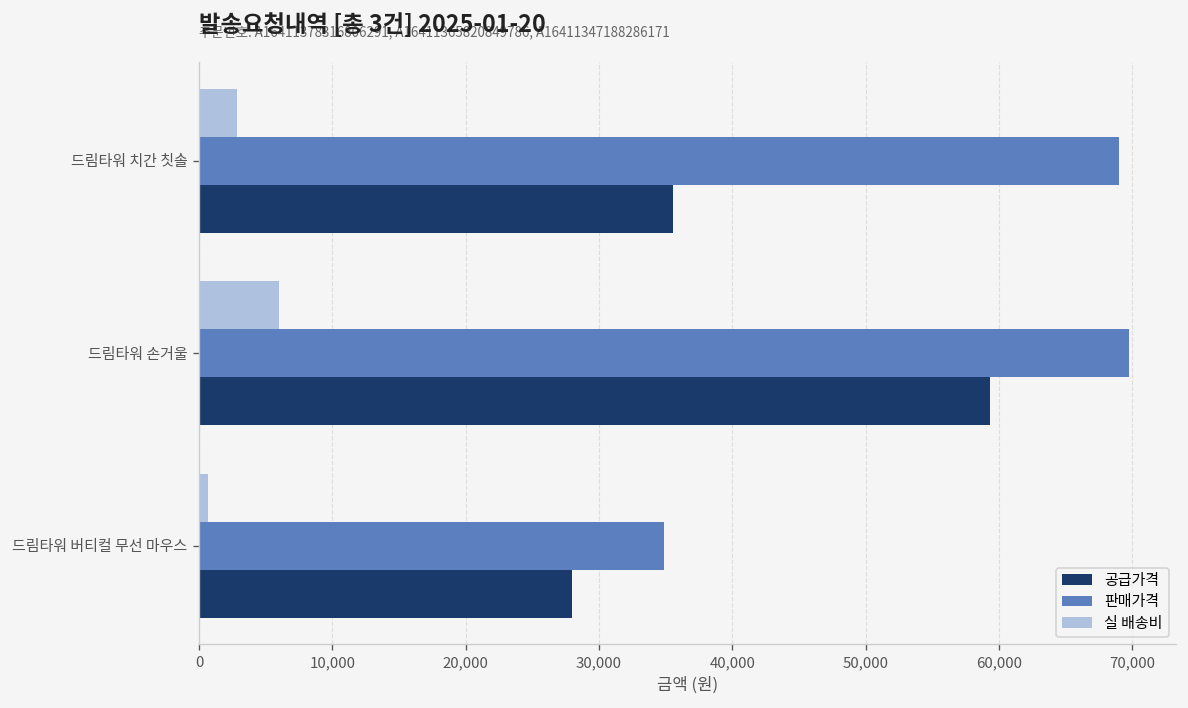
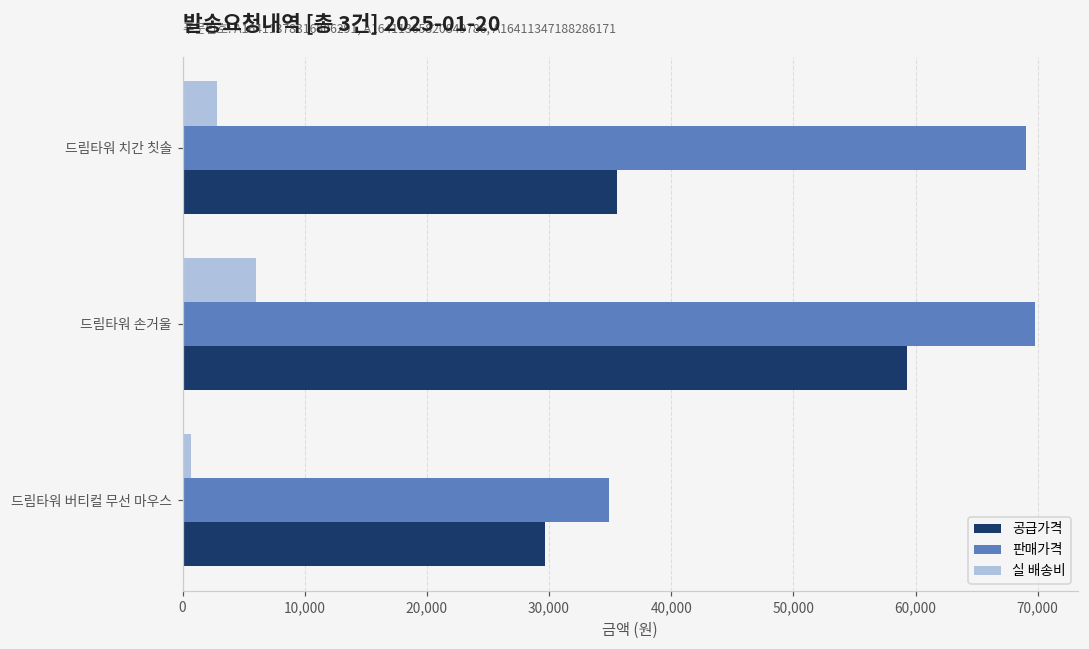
공급가격, 드림타워 버티컬 무선 마우스: 28,000 -> 29,700
